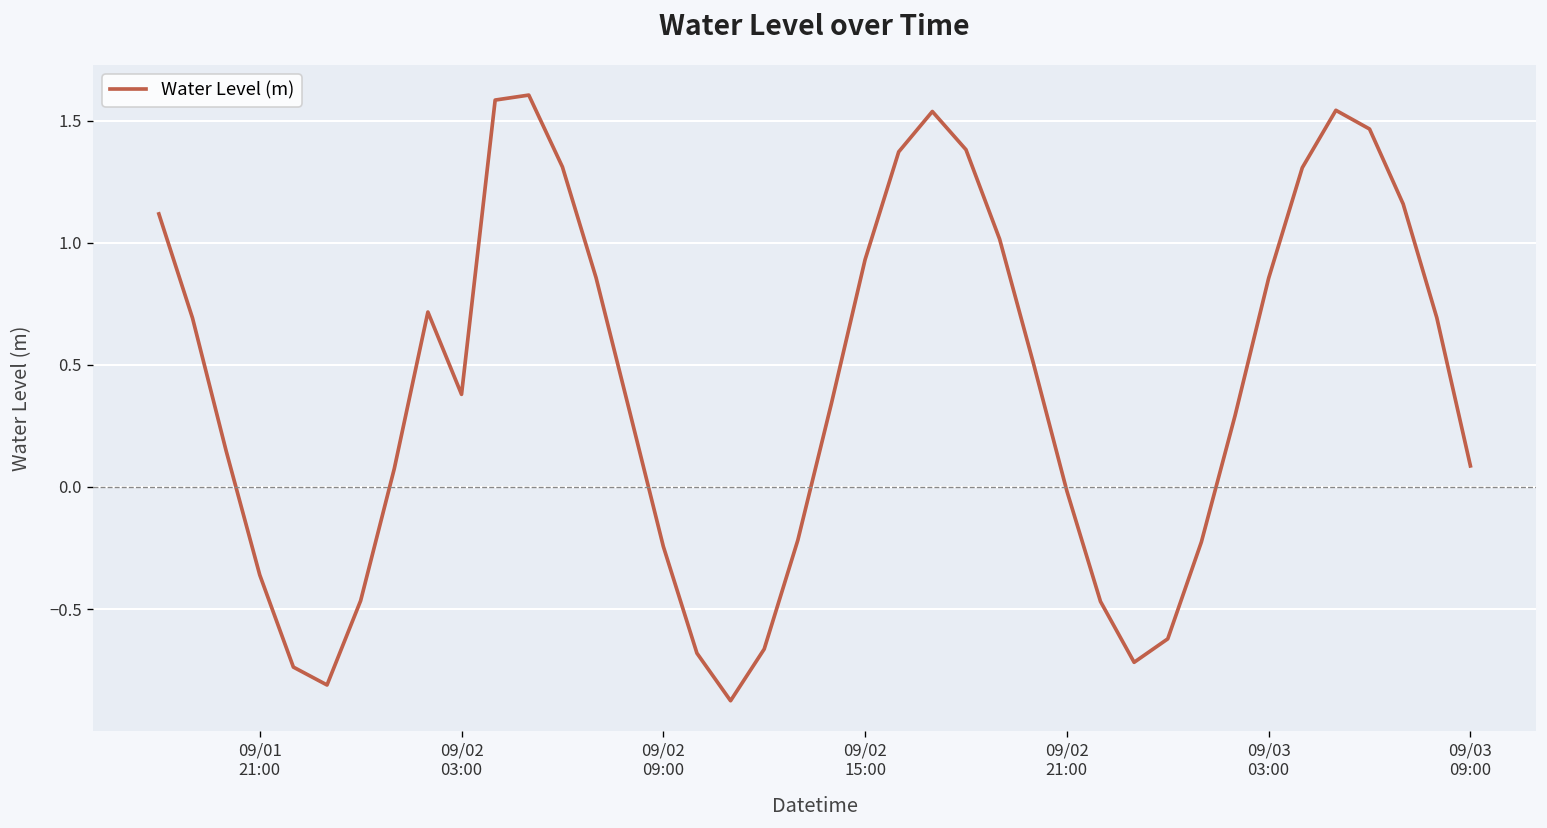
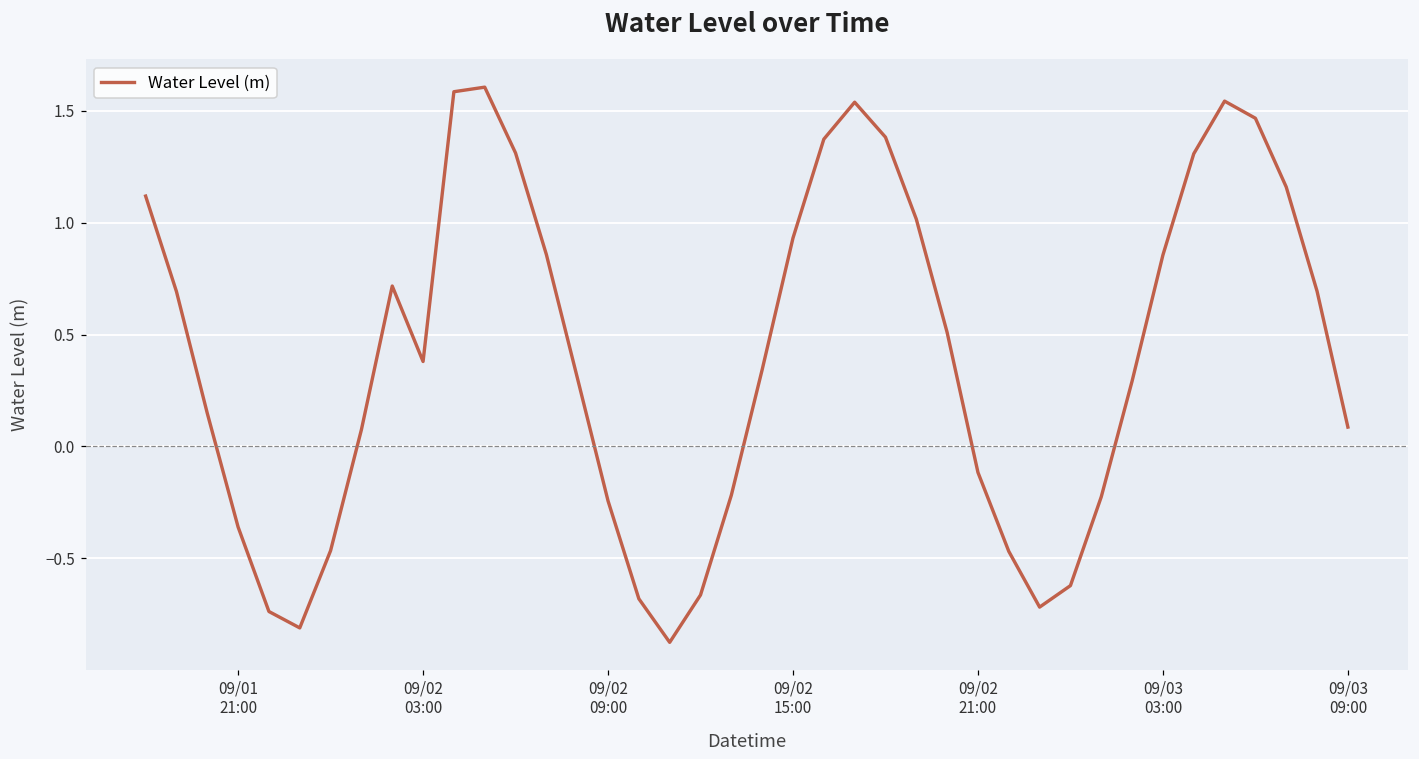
09/02 21:00: -0.02 -> -0.12
